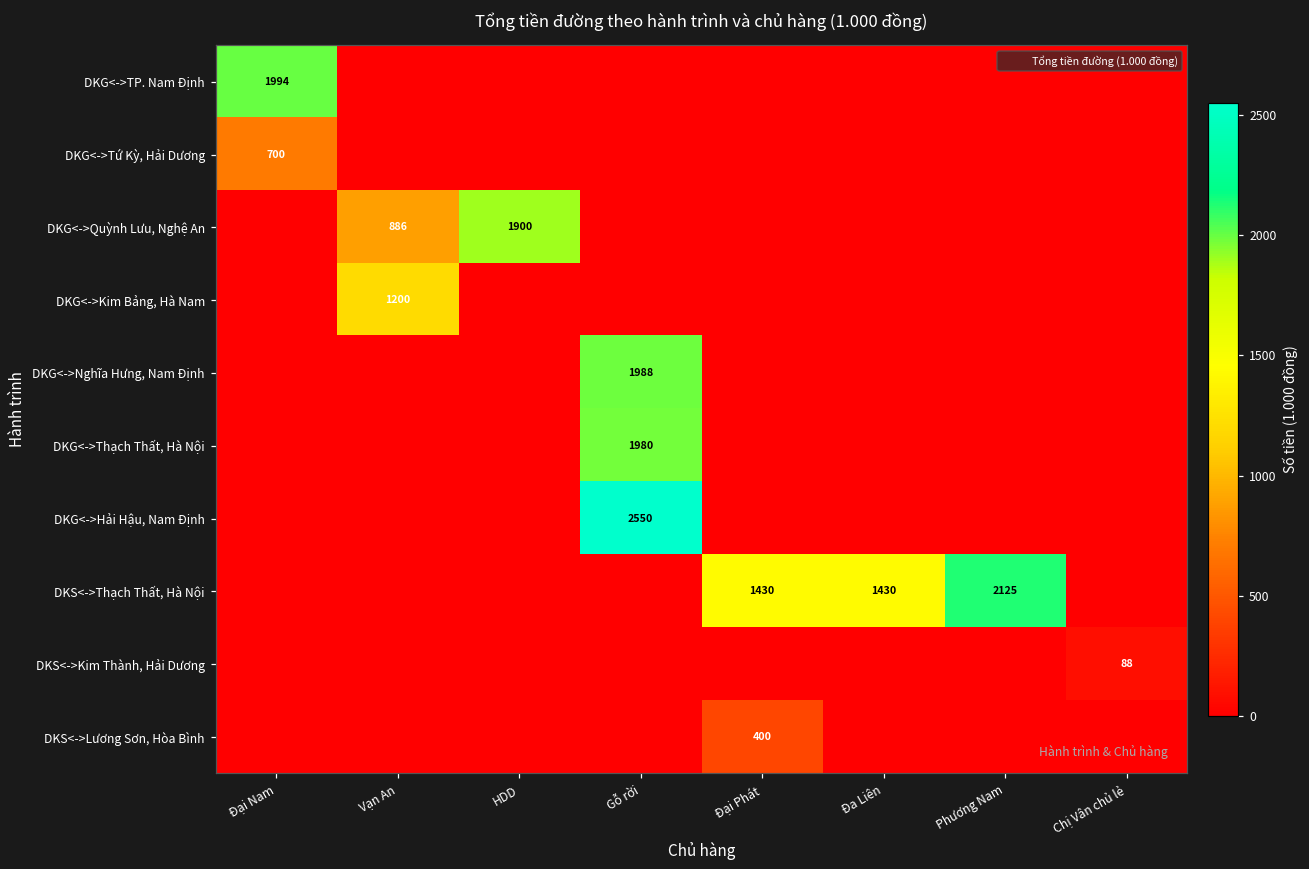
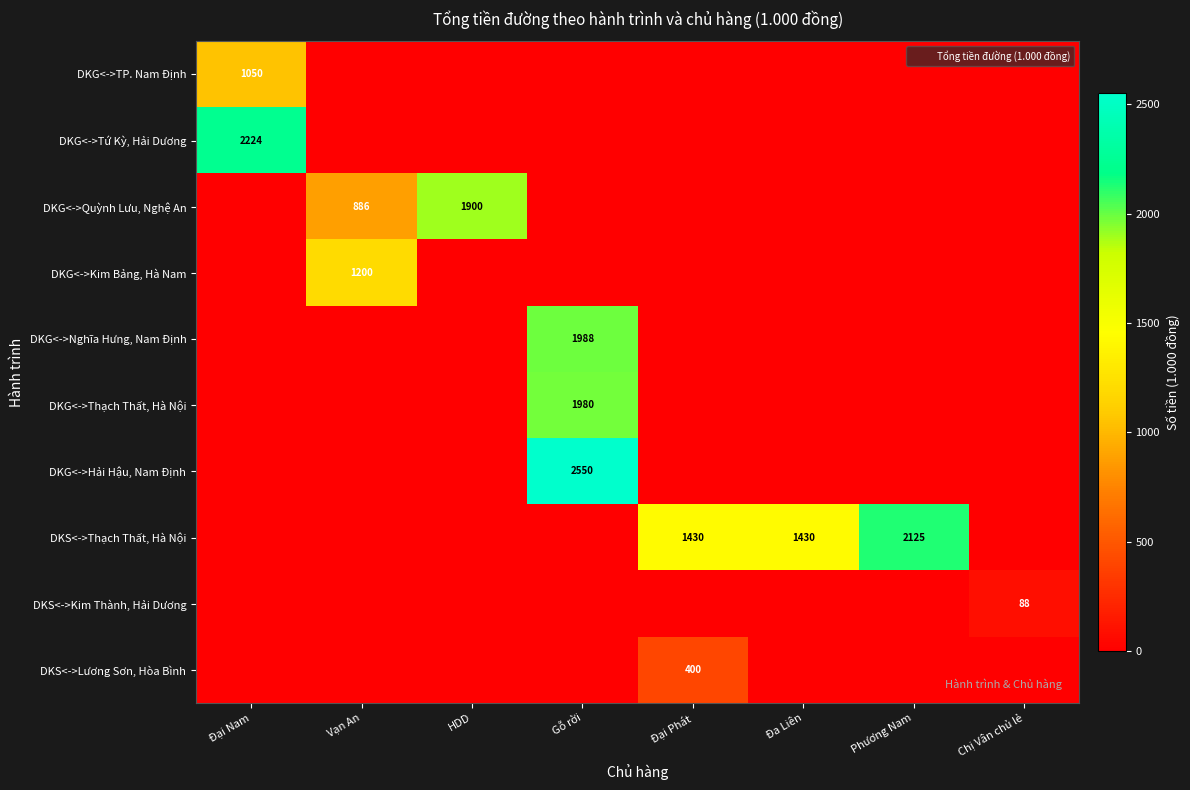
DKG<->TP. Nam Định, Đại Nam: 1994 -> 1050
DKG<->Tứ Kỳ, Hải Dương, Đại Nam: 700 -> 2224
